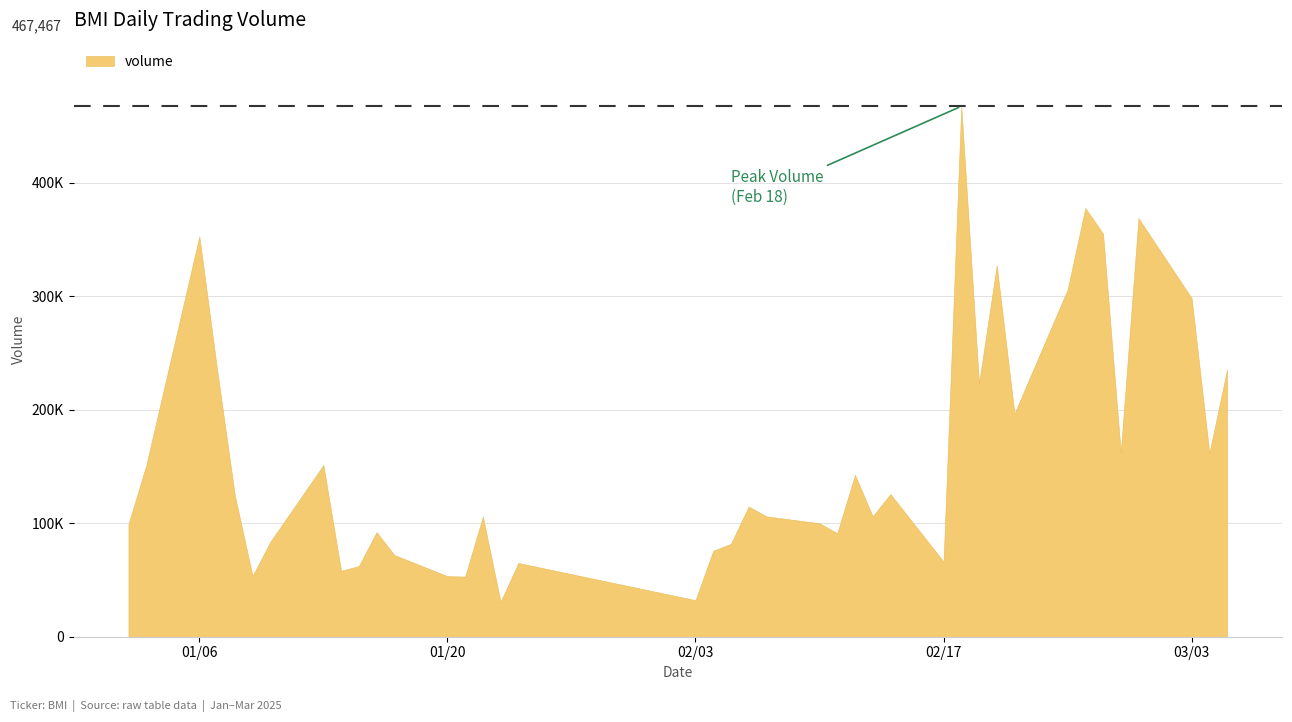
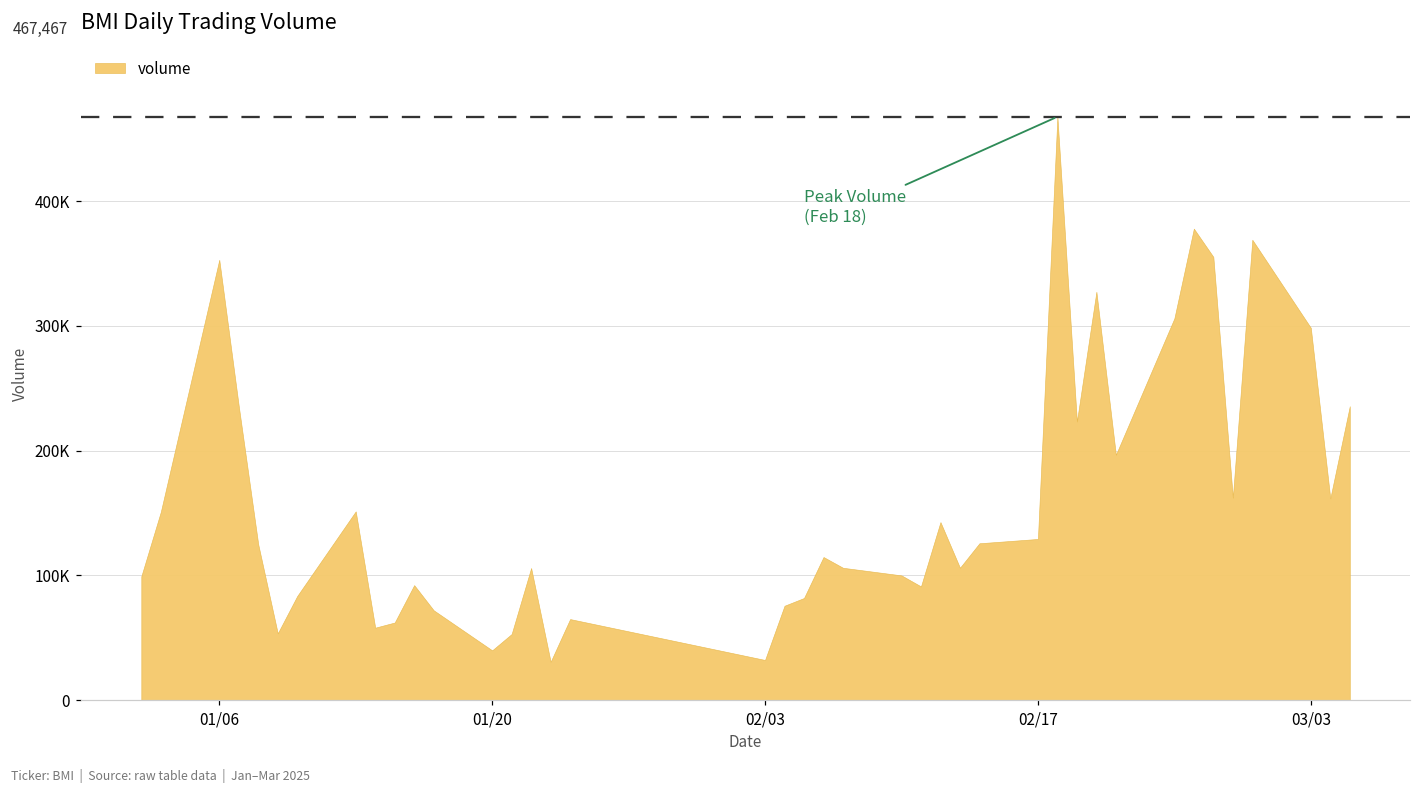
01/20: 53000 -> 40000
02/17: 66000 -> 129000
